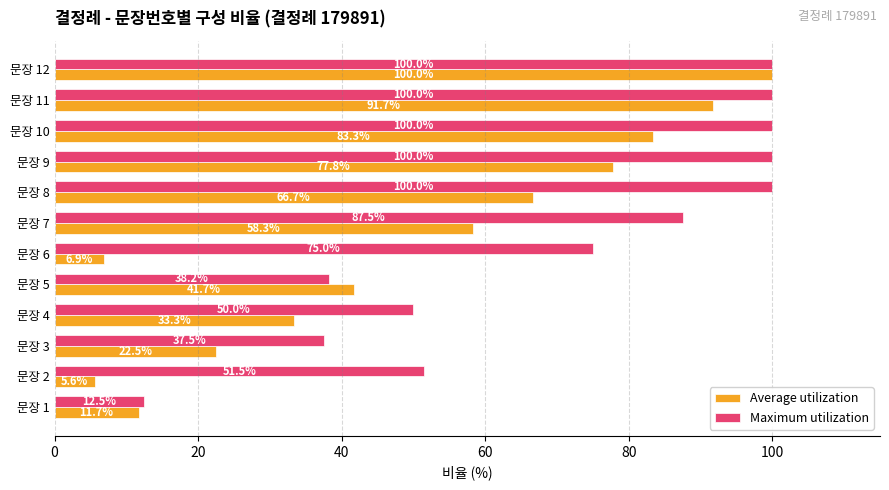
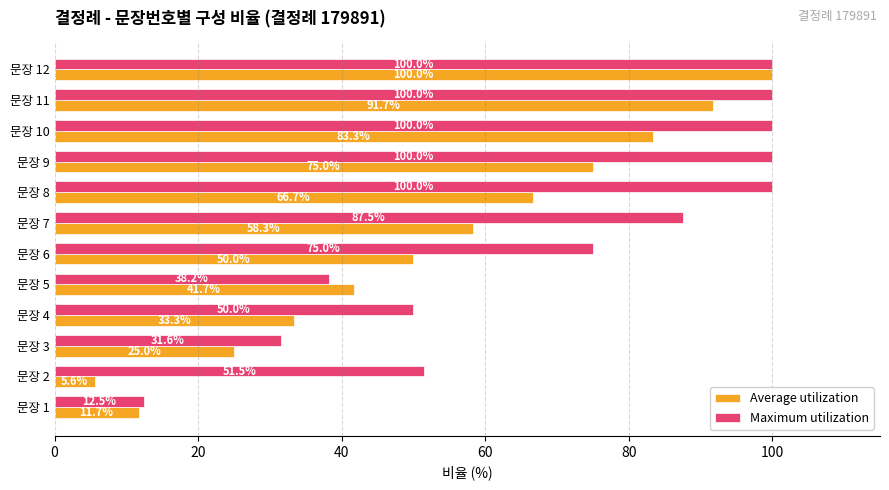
Average utilization, 문장 9: 77.8% -> 75.0%
Average utilization, 문장 6: 6.9% -> 50.0%
Maximum utilization, 문장 3: 37.5% -> 31.6%
Average utilization, 문장 3: 22.5% -> 25.0%
